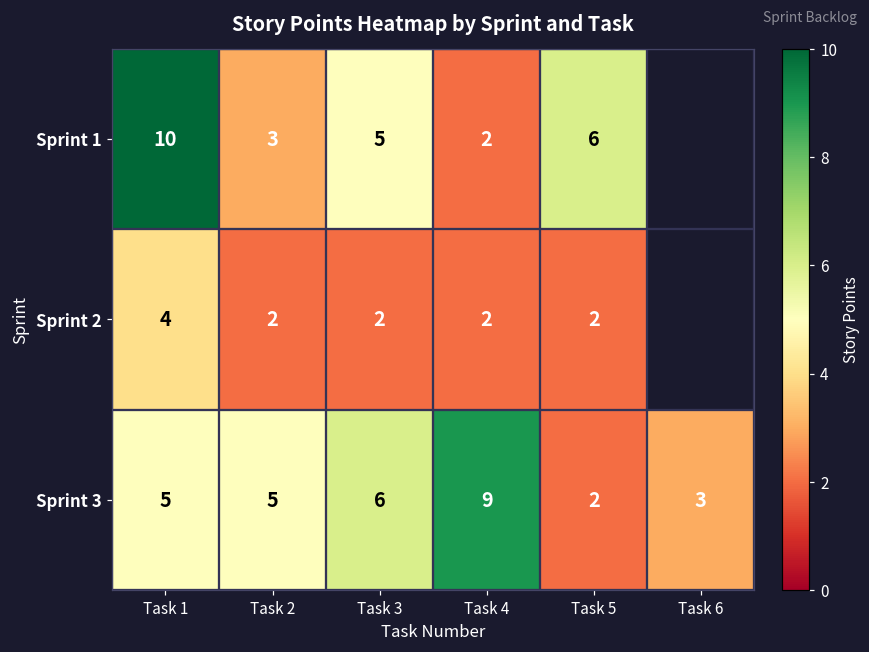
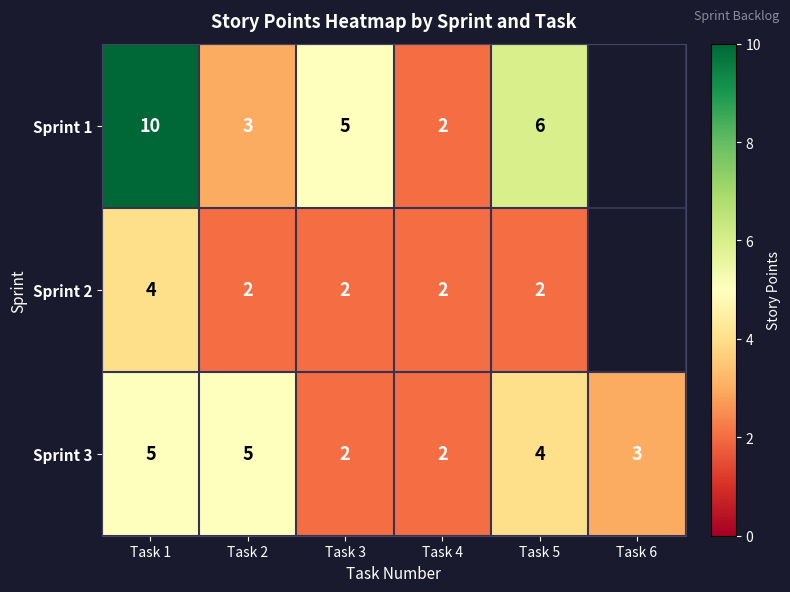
Sprint 3, Task 3: 6 -> 2
Sprint 3, Task 4: 9 -> 2
Sprint 3, Task 5: 2 -> 4
